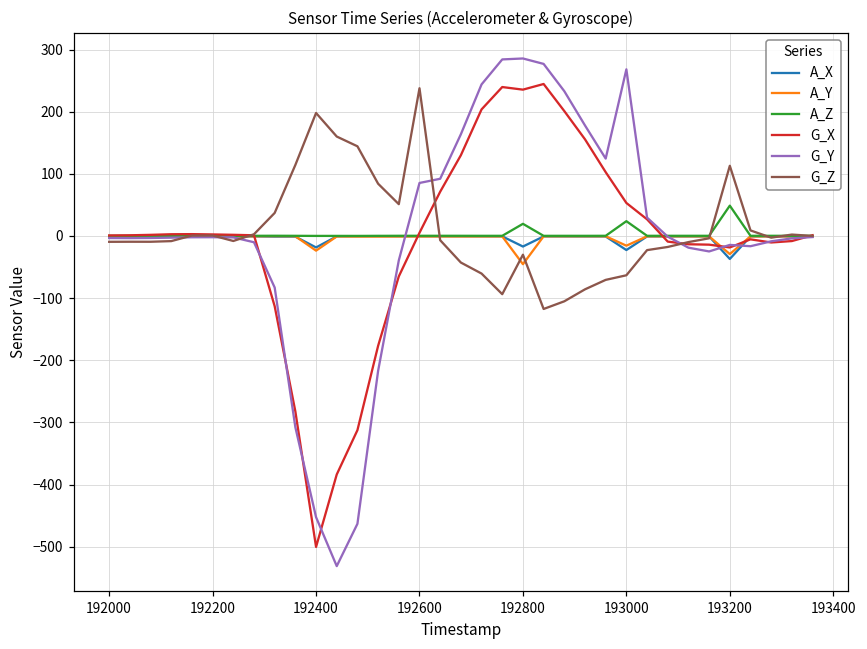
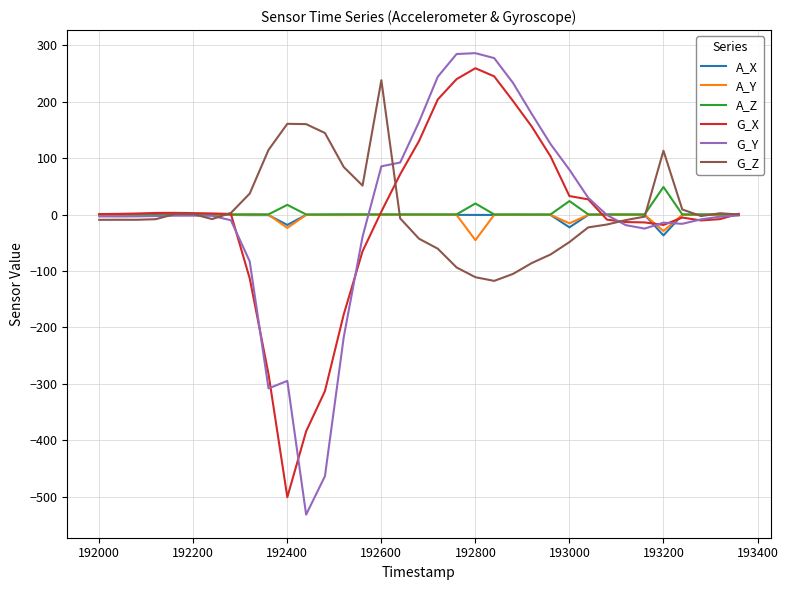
A_Z, 192400: 0 -> 20
G_Y, 192400: -450 -> -290
G_Z, 192400: 200 -> 160
A_X, 192800: -20 -> 0
G_X, 192800: 240 -> 260
G_Z, 192800: -30 -> -110
G_X, 193000: 50 -> 30
G_Y, 193000: 270 -> 80
G_Z, 193000: -60 -> -50
